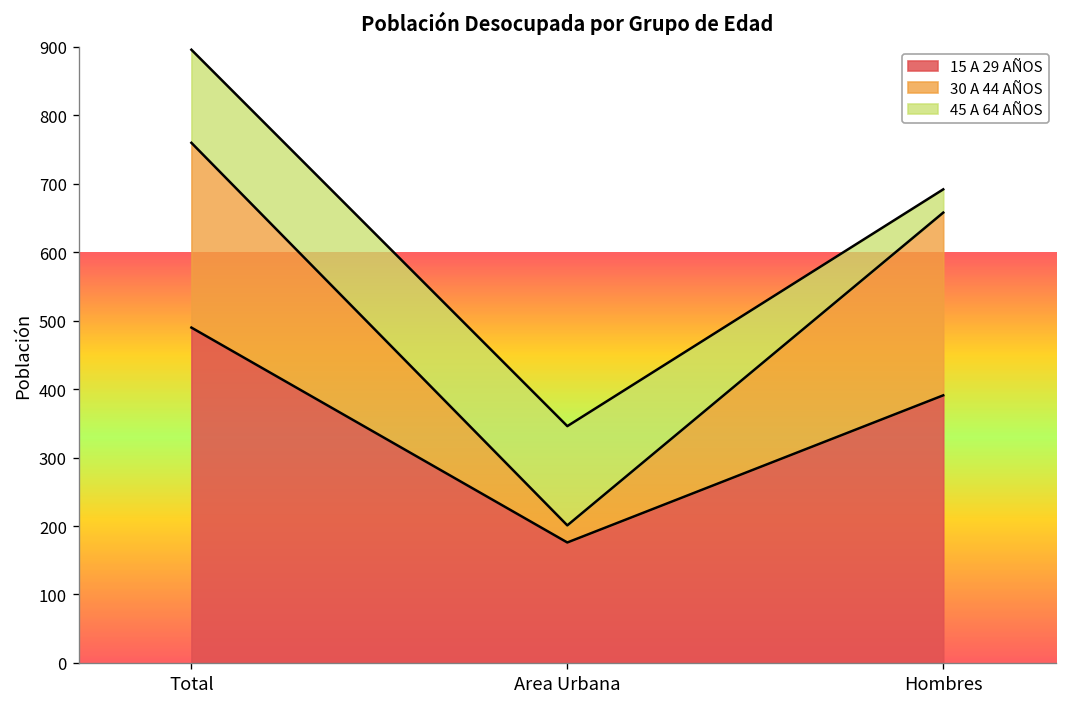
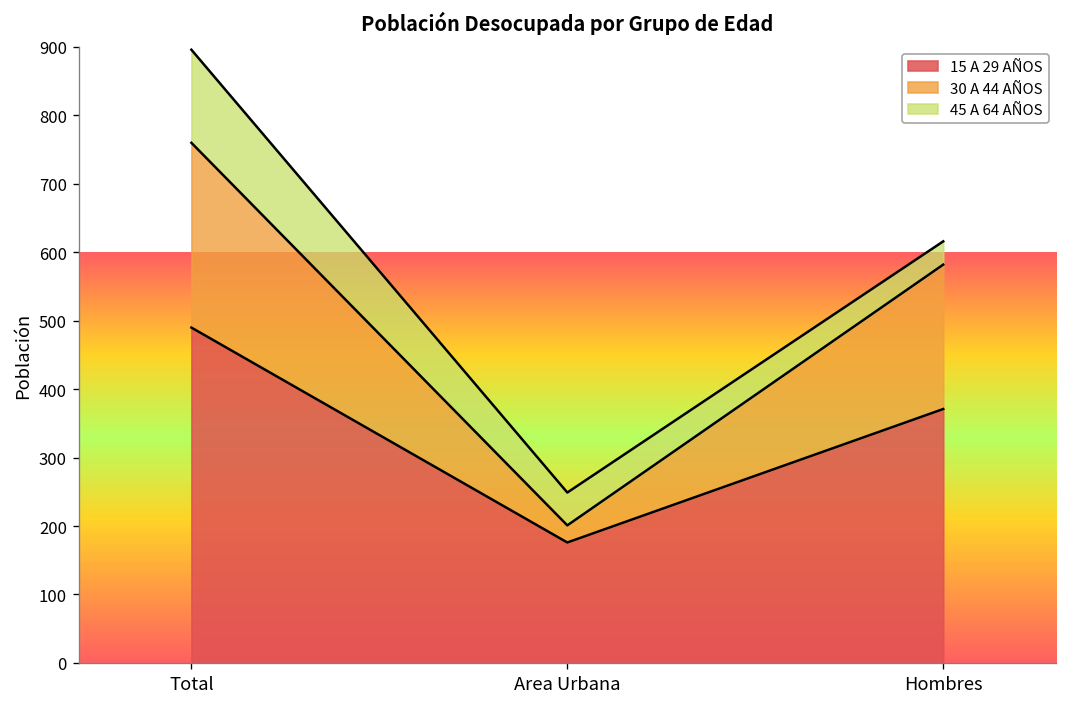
45 A 64 AÑOS, Area Urbana: 150 -> 50
15 A 29 AÑOS, Hombres: 390 -> 370
30 A 44 AÑOS, Hombres: 270 -> 210
